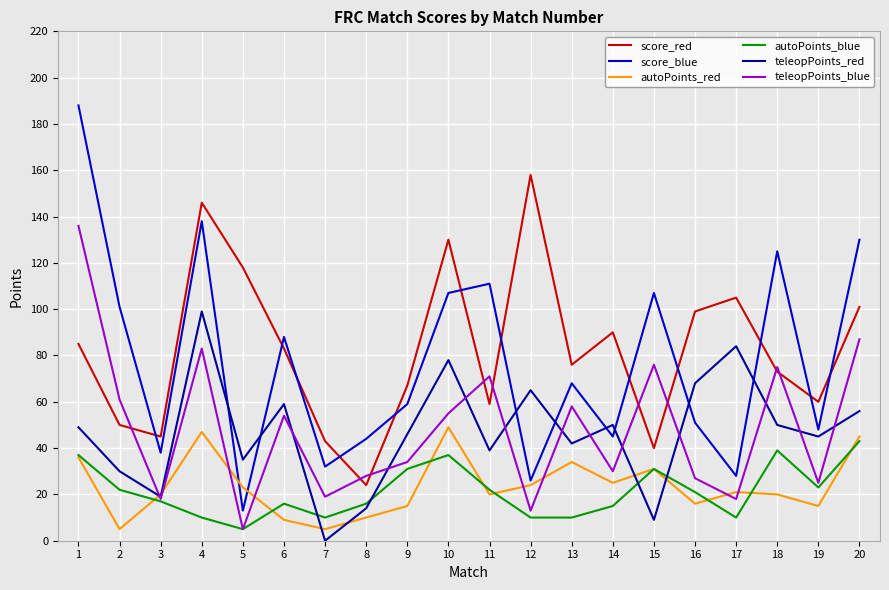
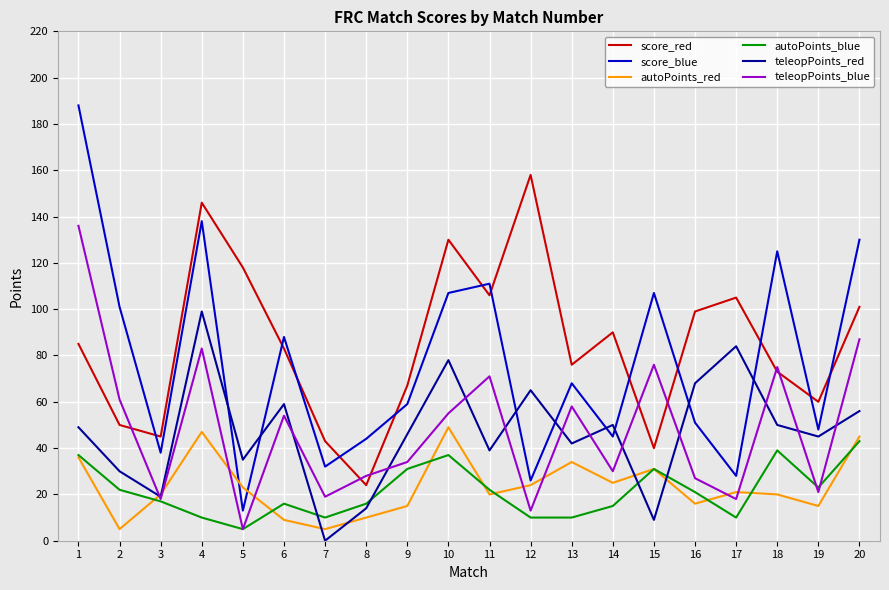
score_red, 11: 59 -> 106
teleopPoints_blue, 19: 25 -> 21
